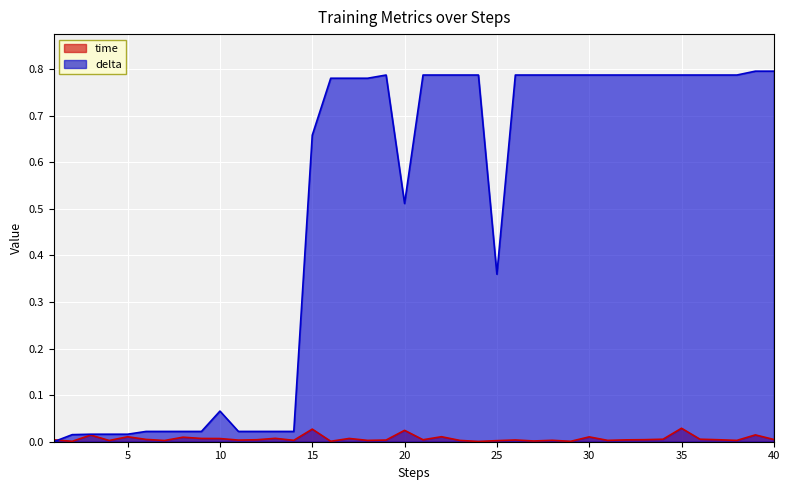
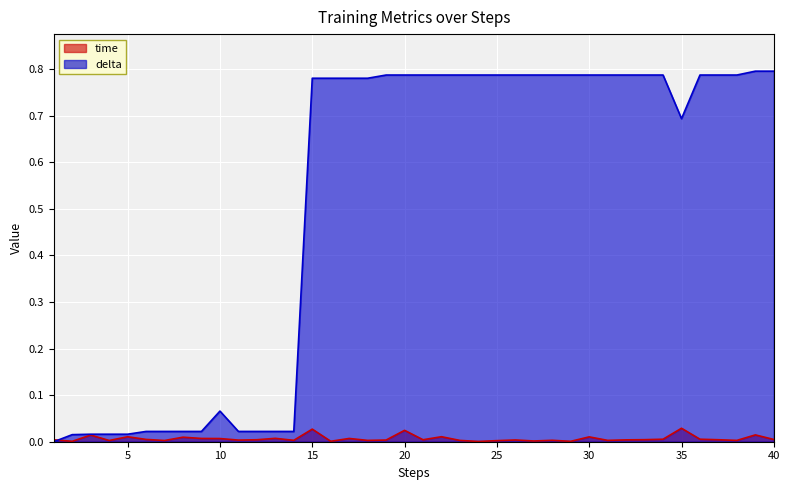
delta, 15: 0.66 -> 0.78
delta, 20: 0.51 -> 0.79
delta, 25: 0.36 -> 0.79
delta, 35: 0.79 -> 0.69
